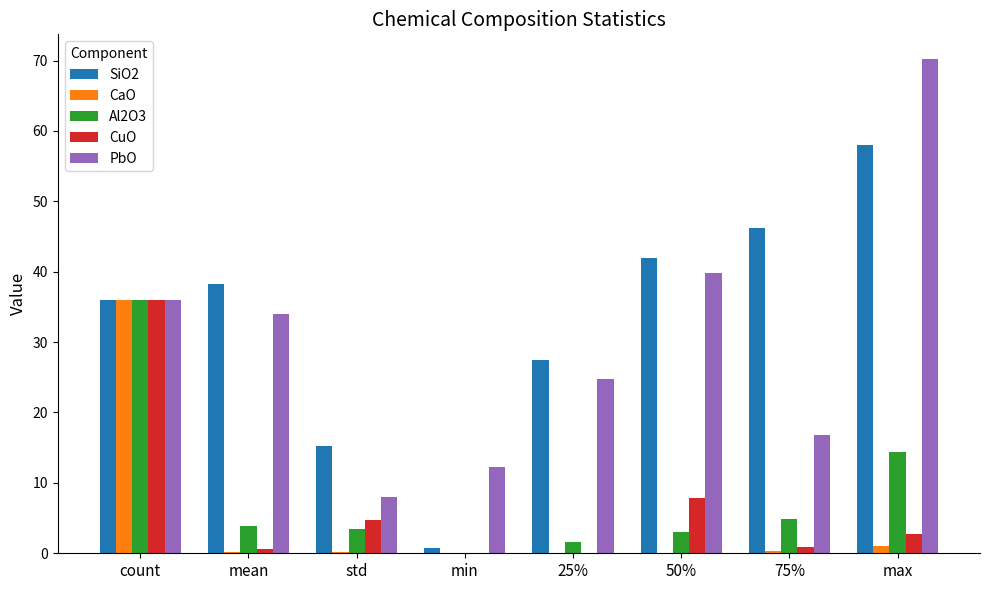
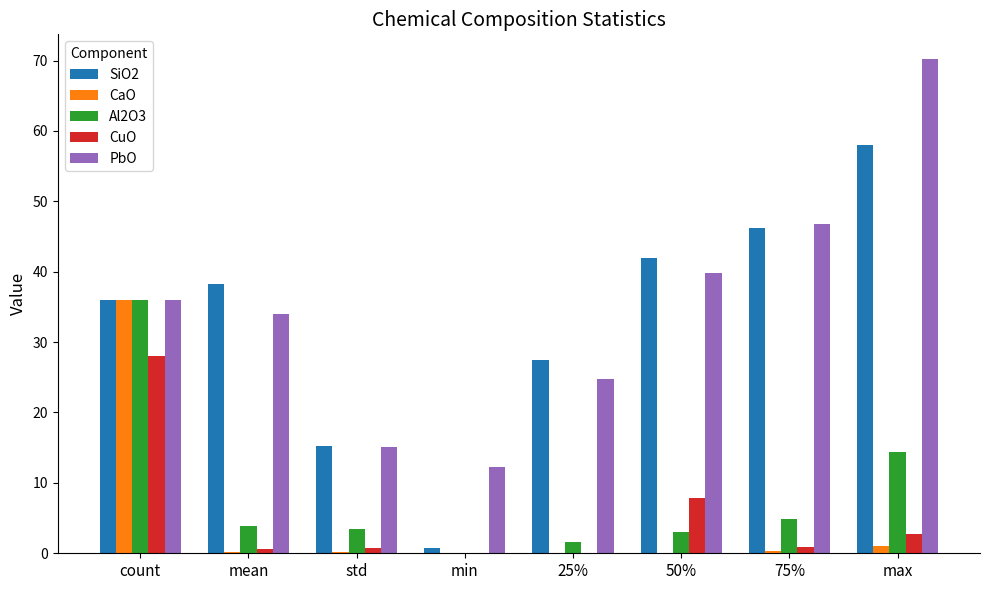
CuO, count: 36 -> 28
CuO, std: 5 -> 1
PbO, std: 8 -> 15
PbO, 75%: 17 -> 47
